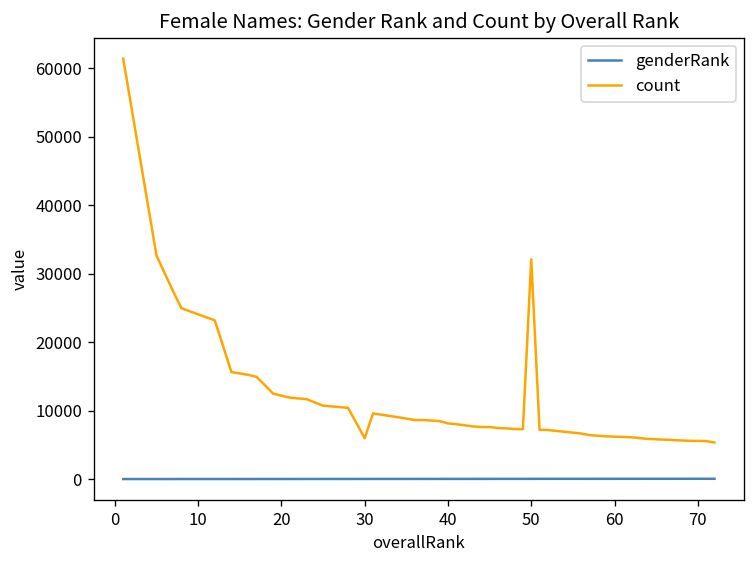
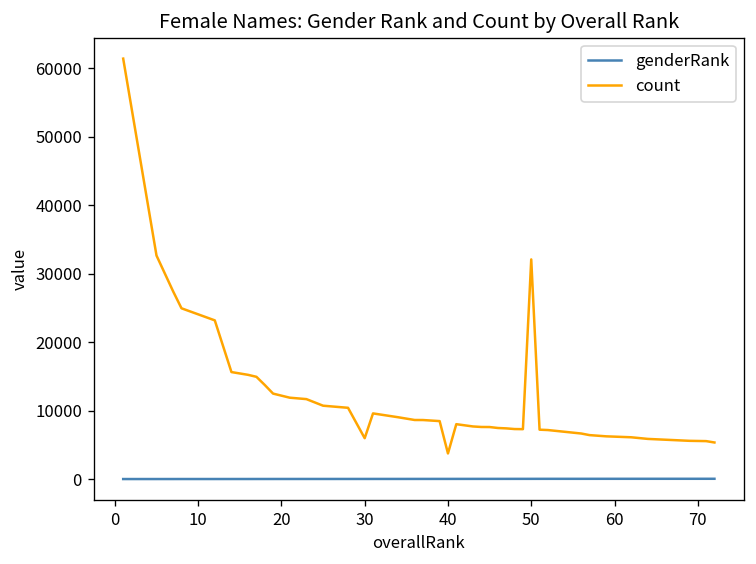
count, 40: 8000 -> 4000
